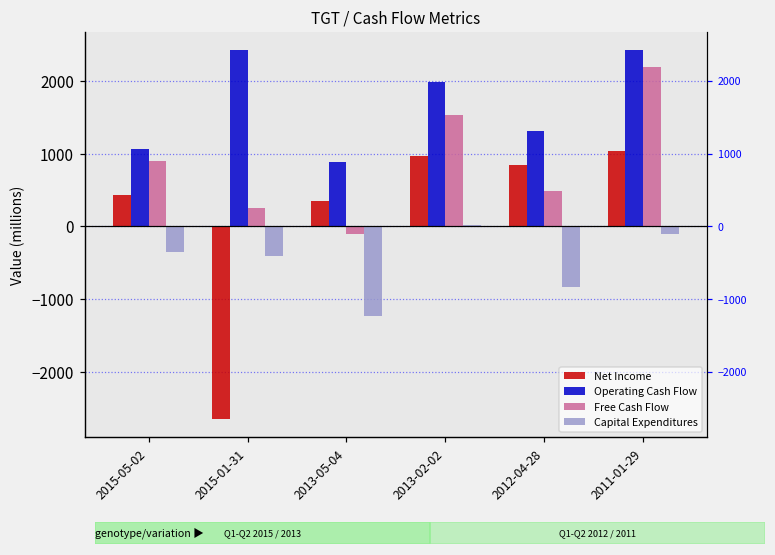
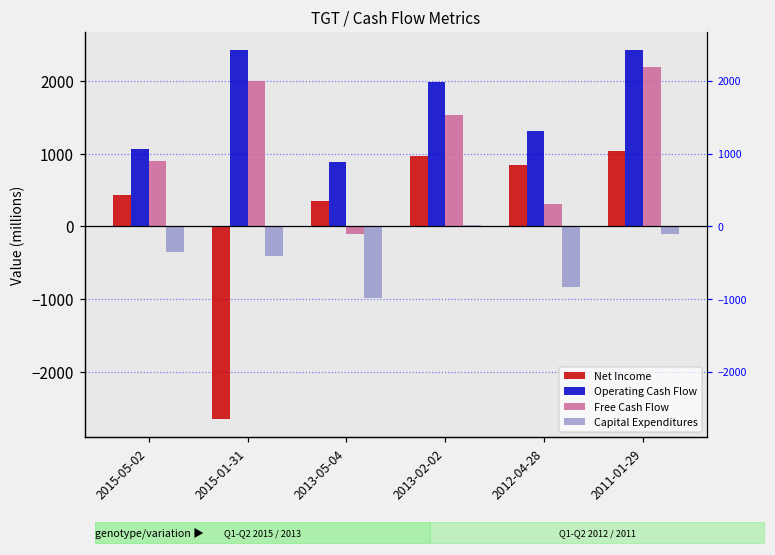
Free Cash Flow, 2015-01-31: 300 -> 2000
Capital Expenditures, 2013-05-04: -1200 -> -1000
Free Cash Flow, 2012-04-28: 500 -> 300
